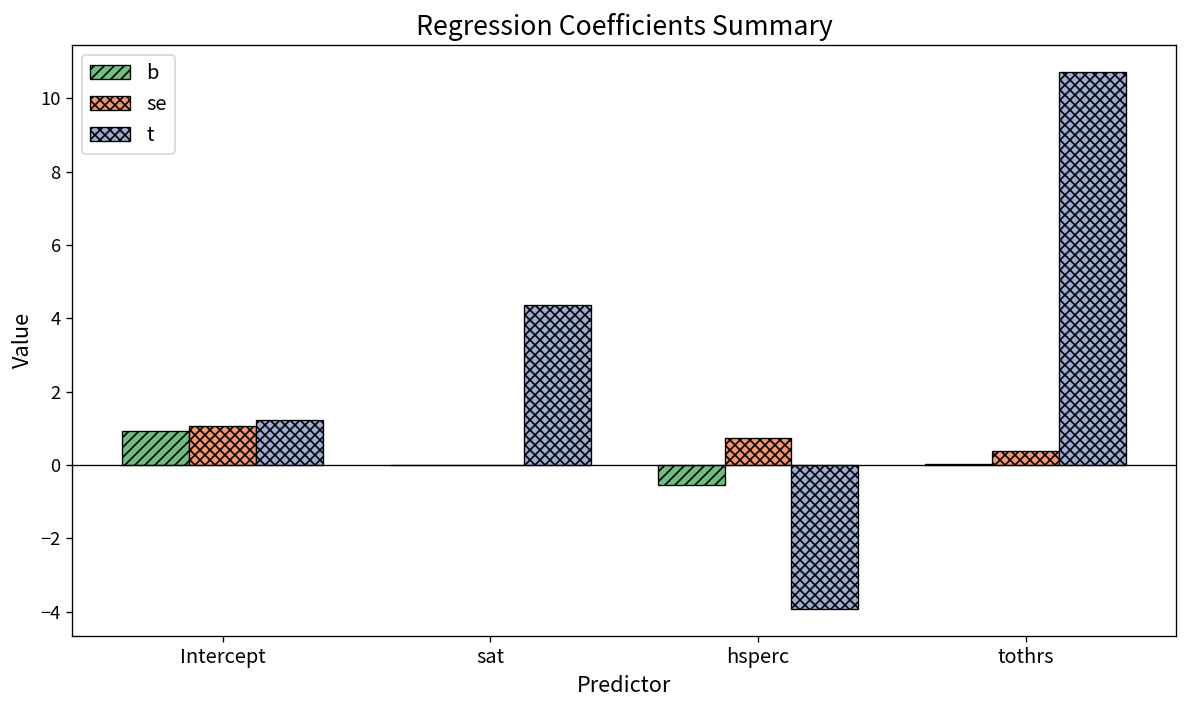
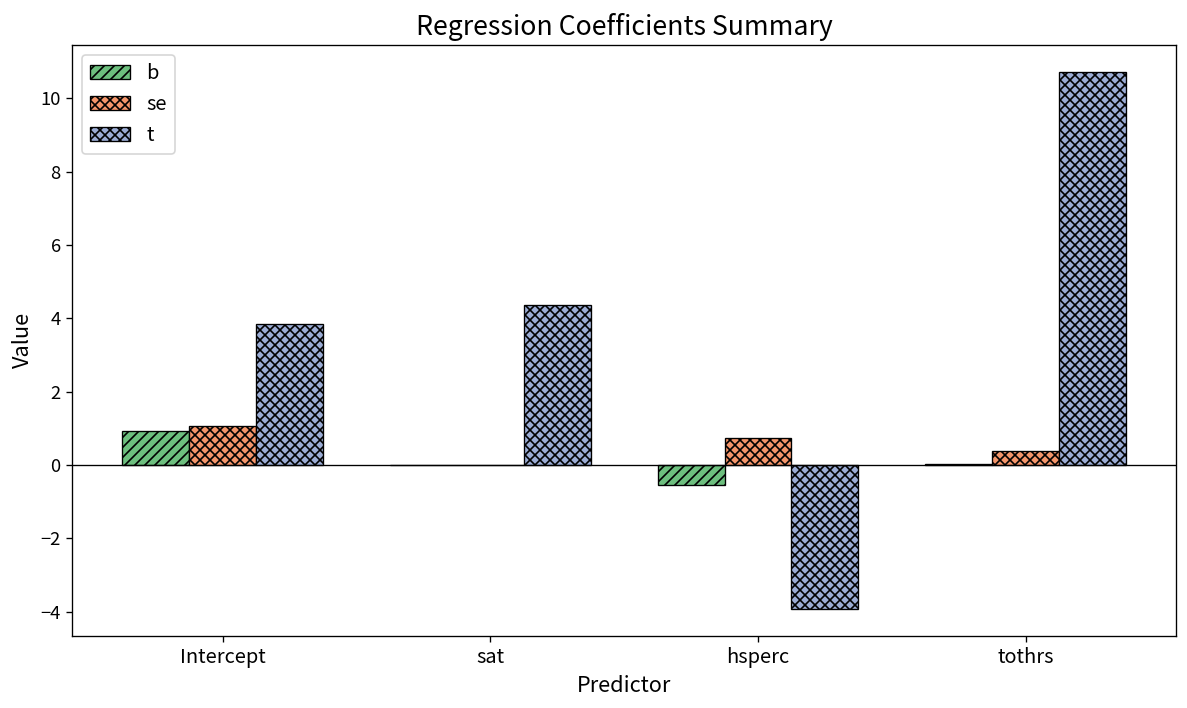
t, Intercept: 1.2 -> 3.8
